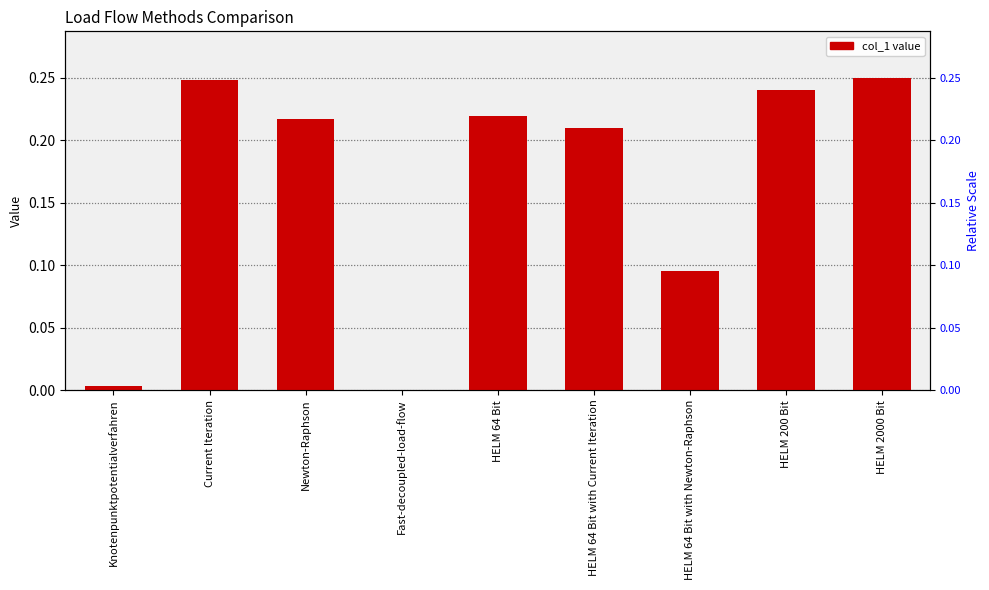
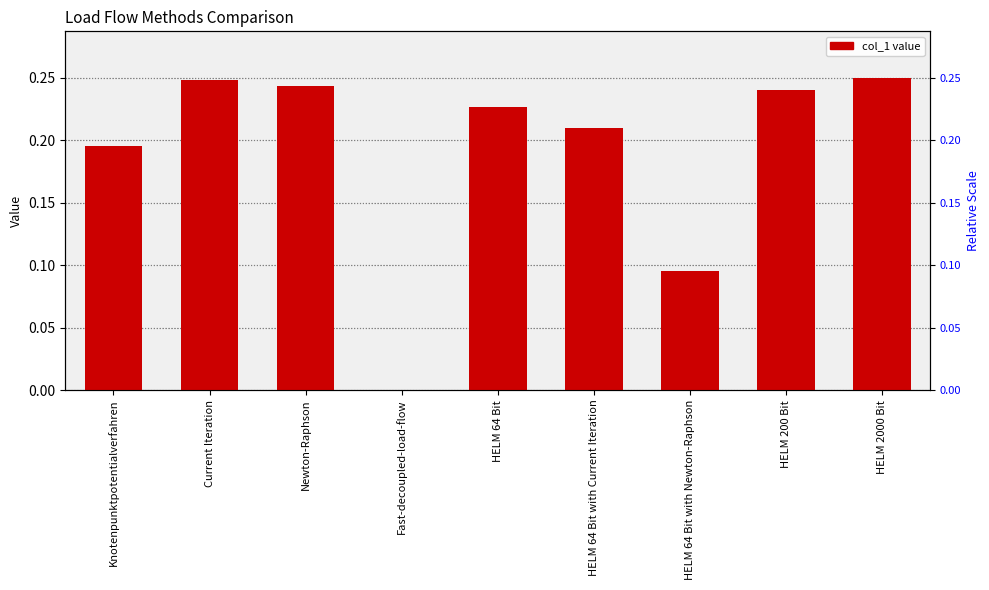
Knotenpunktpotentialverfahren: 0.003 -> 0.196
Newton-Raphson: 0.217 -> 0.244
HELM 64 Bit: 0.219 -> 0.227
